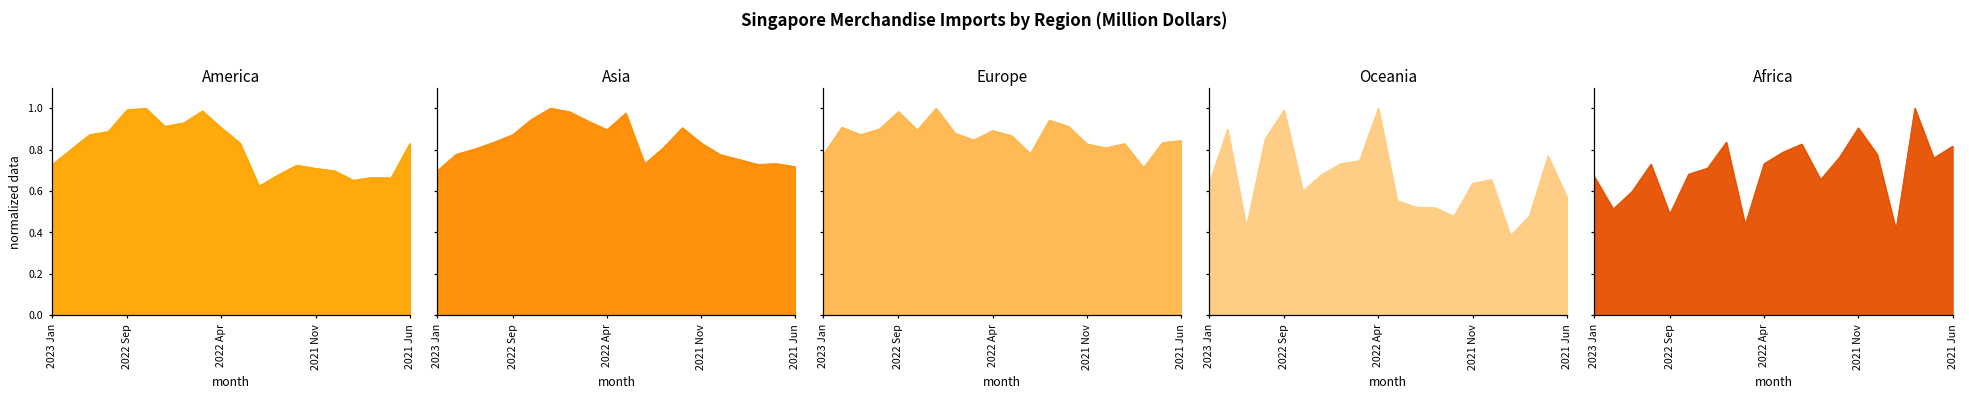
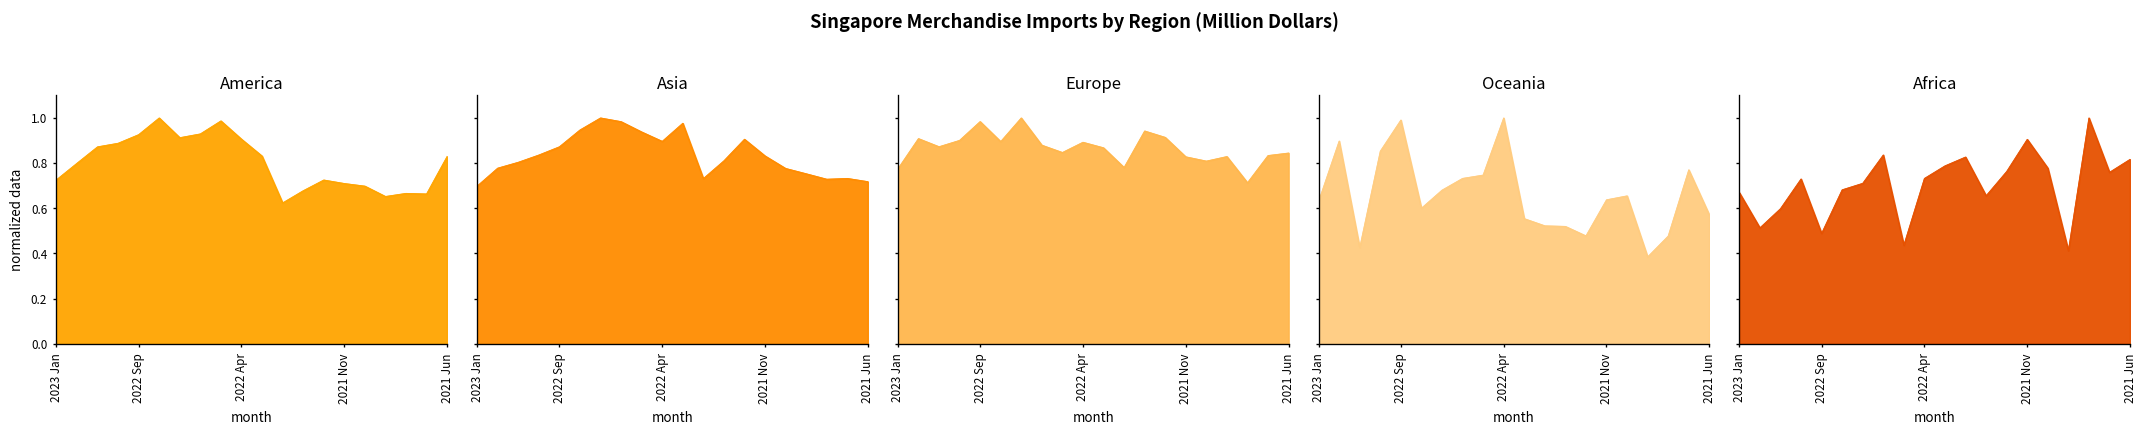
America, 2022 Sep: 0.99 -> 0.93
